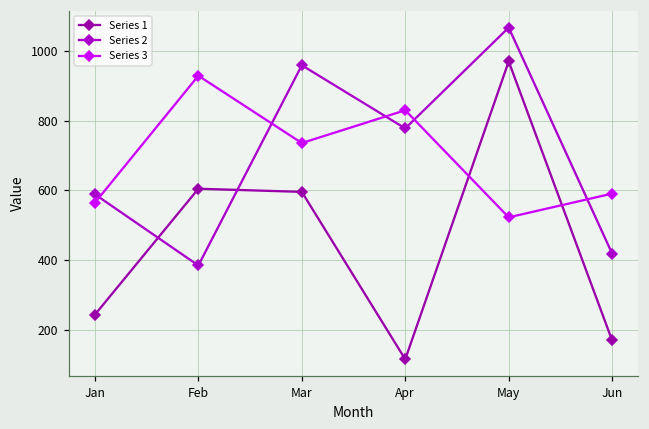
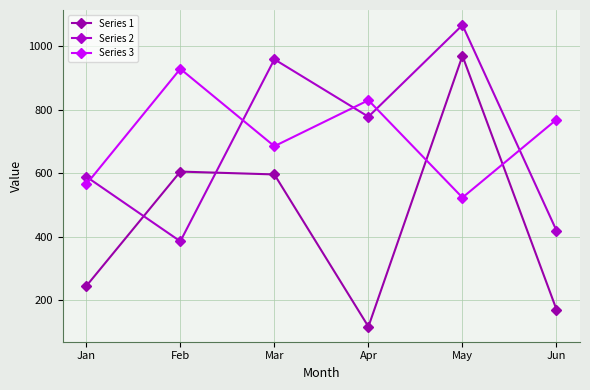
Series 3, Mar: 740 -> 690
Series 3, Jun: 590 -> 770
